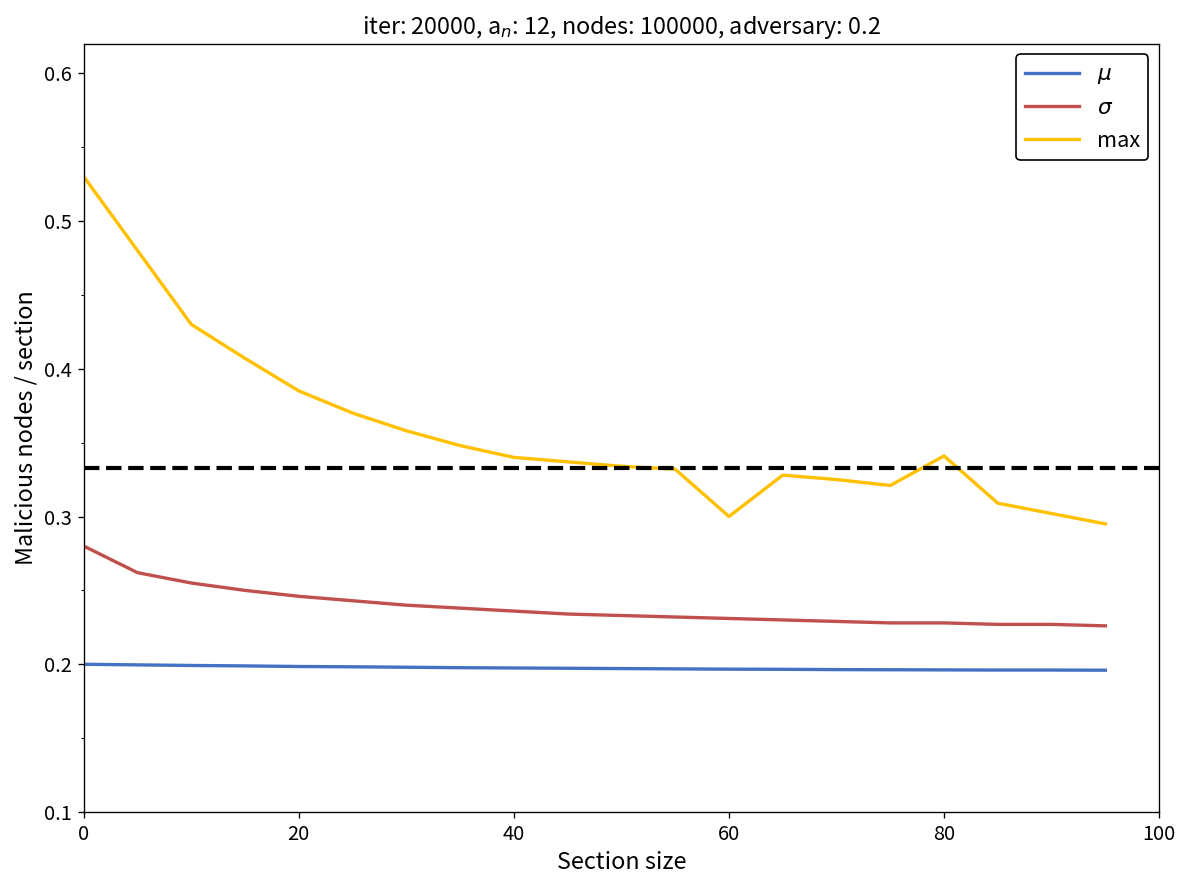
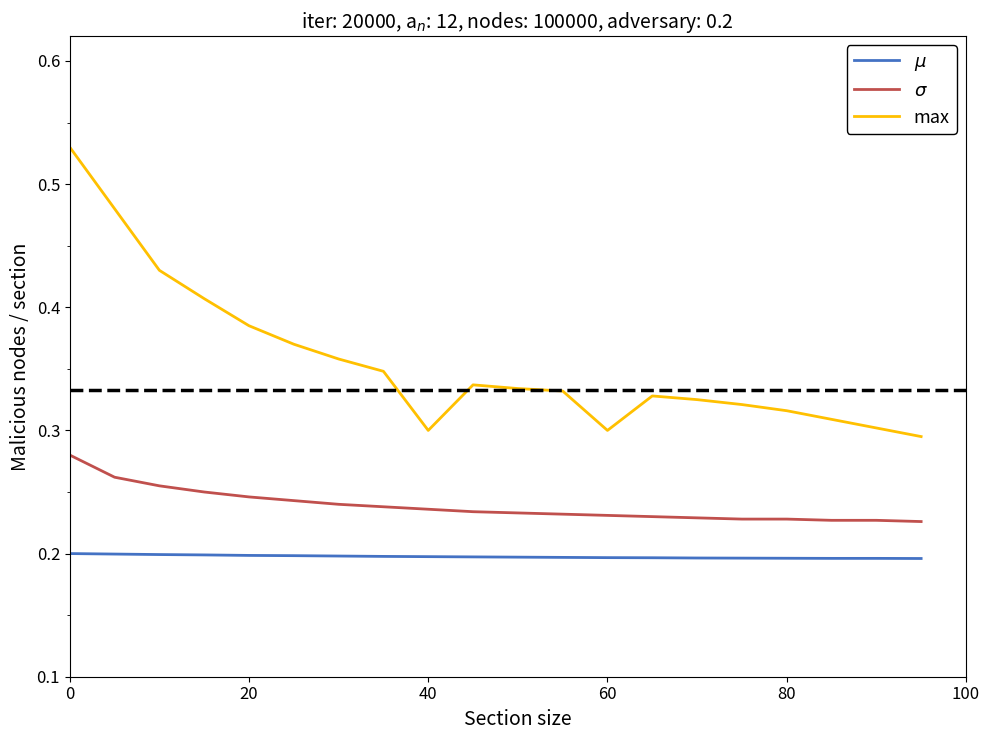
max, 40: 0.34 -> 0.30
max, 80: 0.341 -> 0.316
